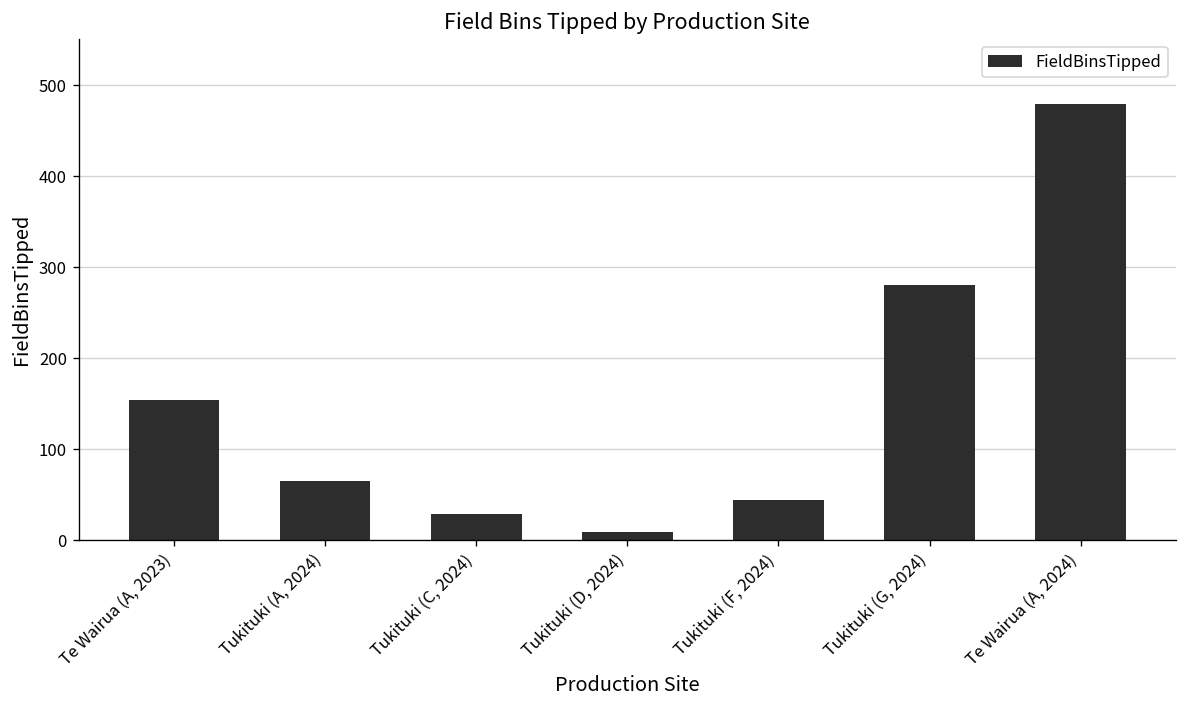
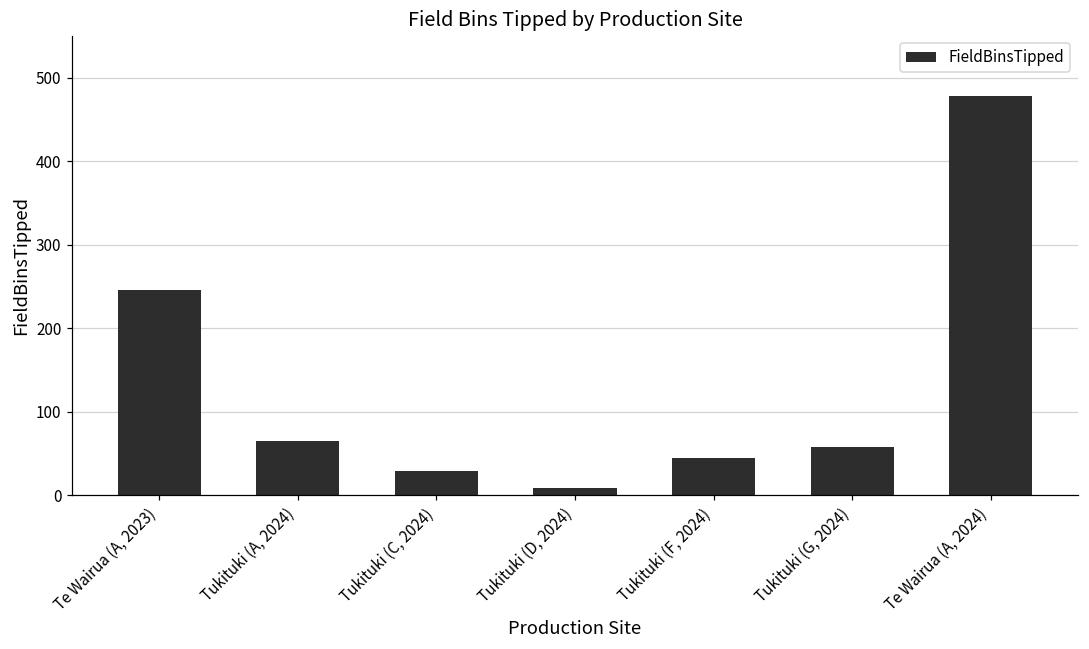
Te Wairua (A, 2023): 150 -> 250
Tukituki (G, 2024): 280 -> 60
